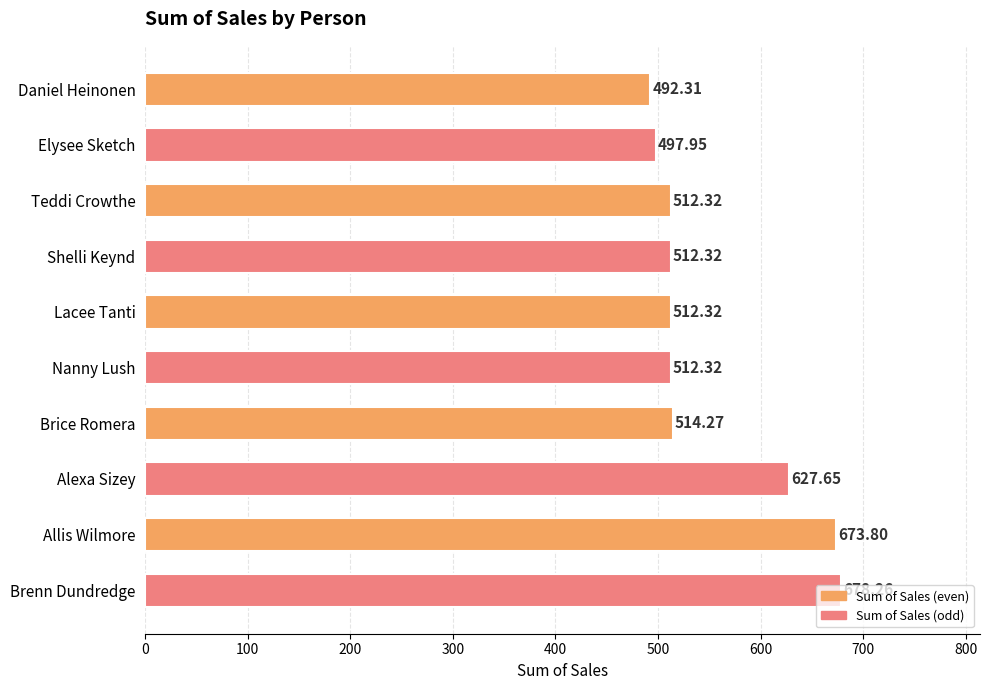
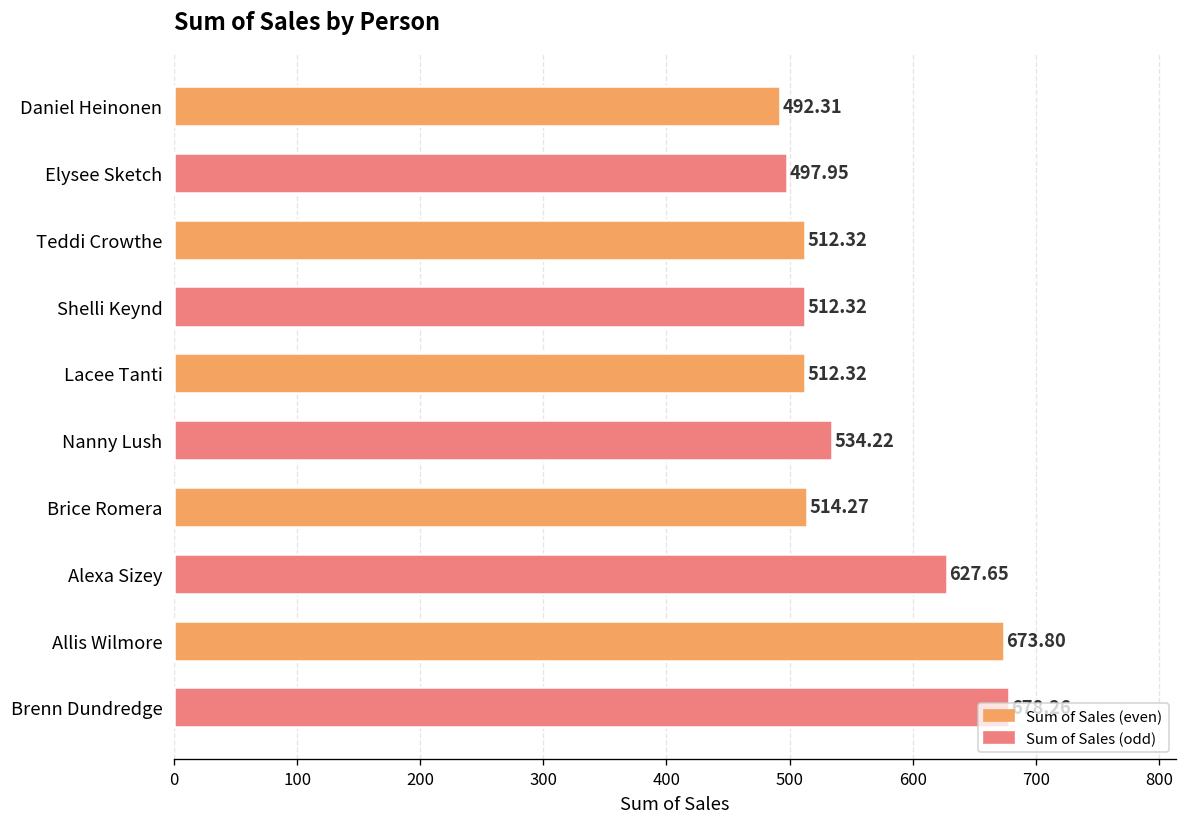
Nanny Lush: 512.32 -> 534.22
